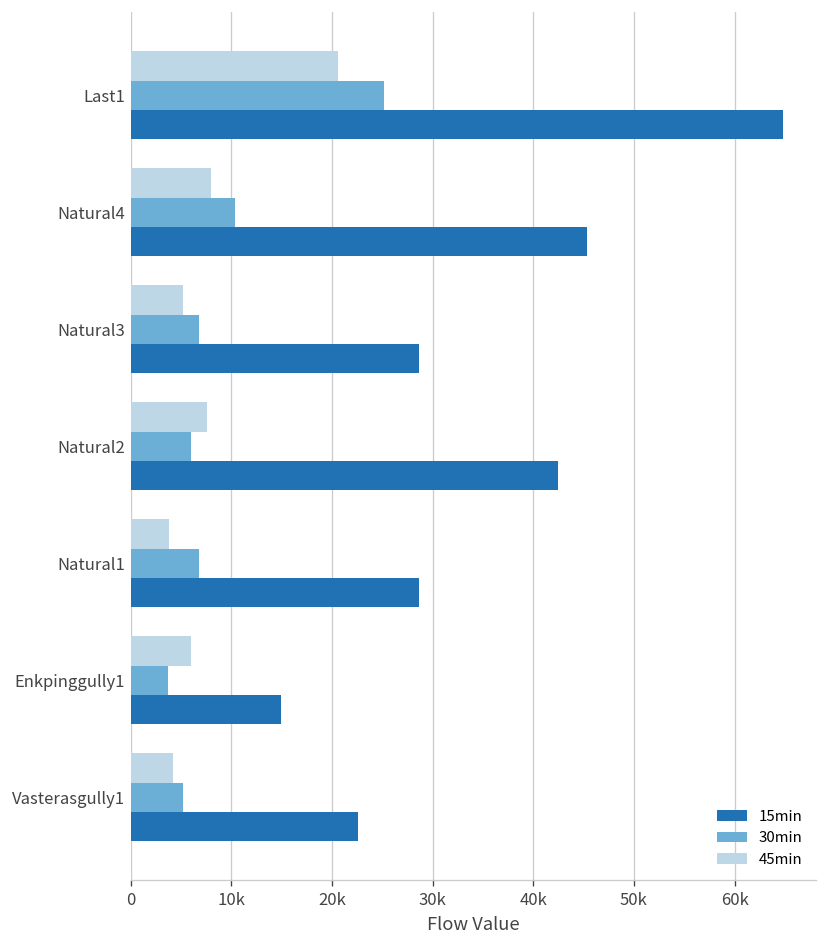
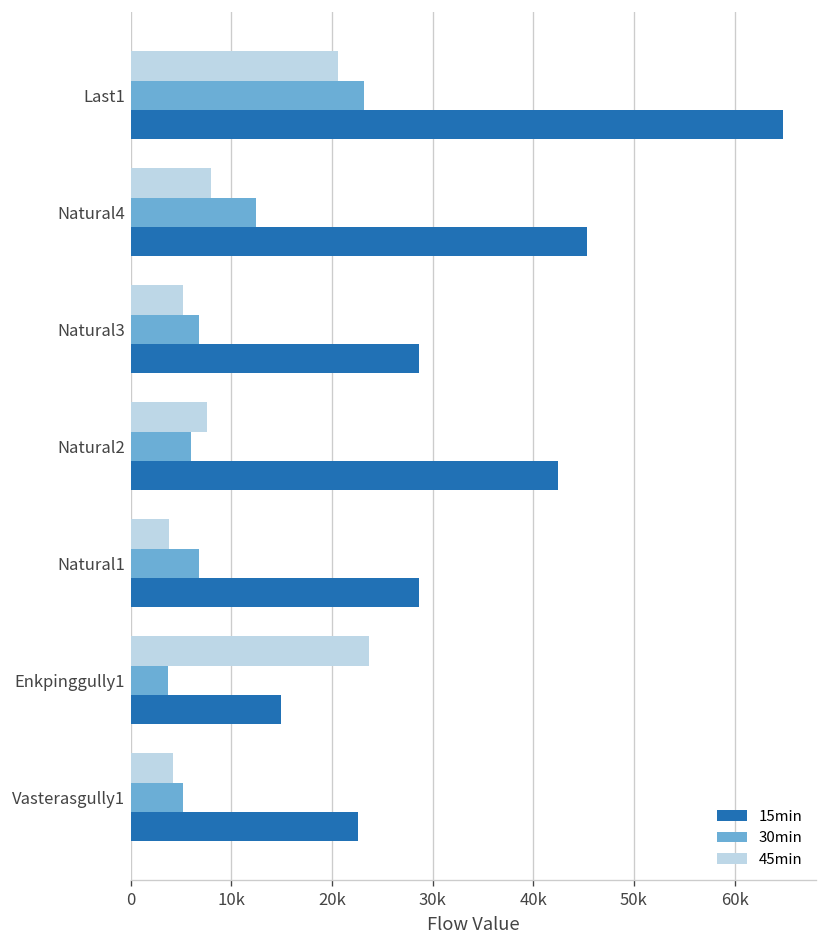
30min, Last1: 25000 -> 23000
30min, Natural4: 10000 -> 12000
45min, Enkpinggully1: 6000 -> 24000
